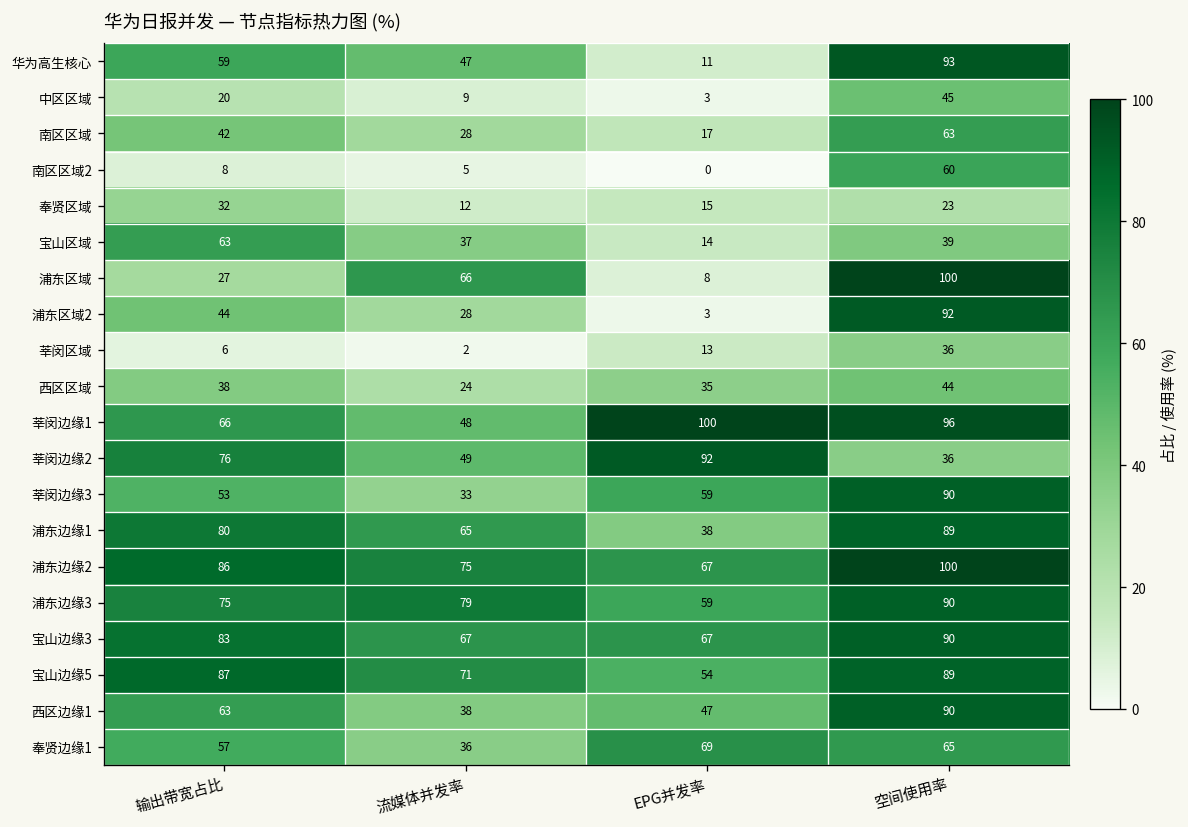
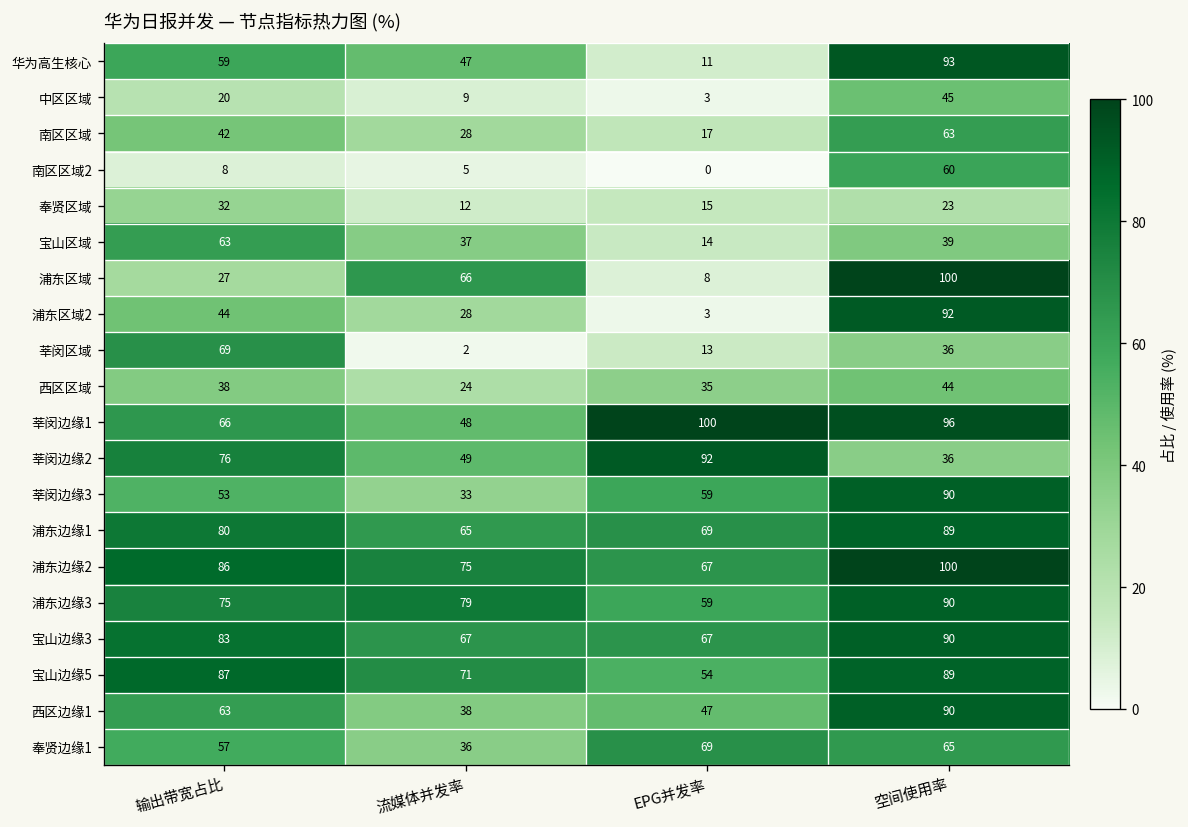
莘闵区域, 输出带宽占比: 6 -> 69
浦东边缘1, EPG并发率: 38 -> 69
